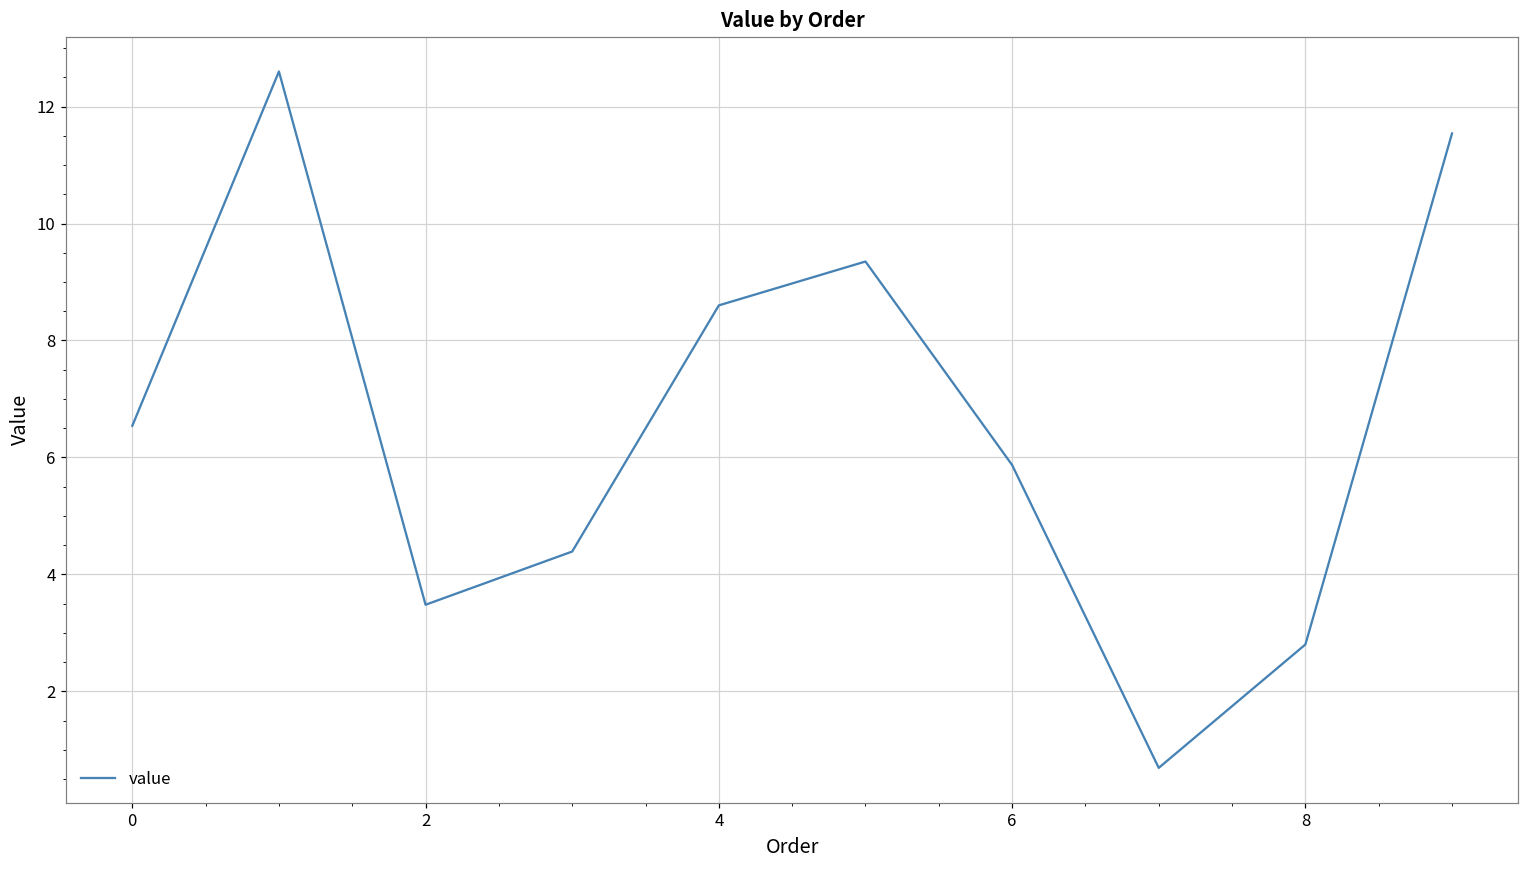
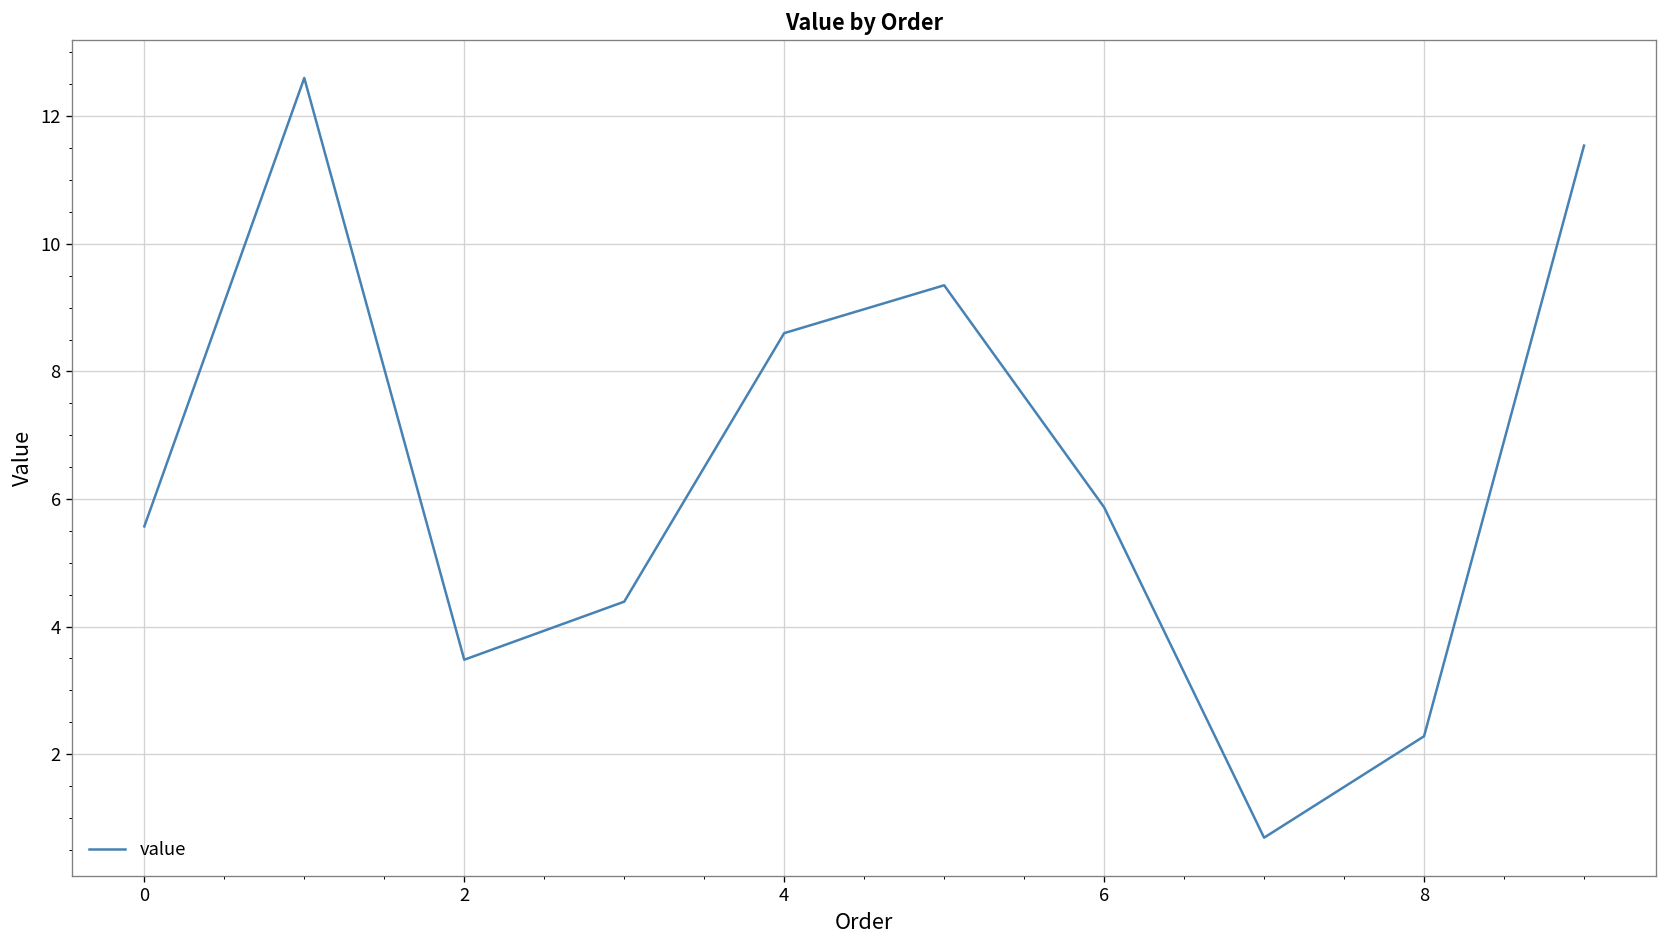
0: 6.5 -> 5.6
8: 2.8 -> 2.3
